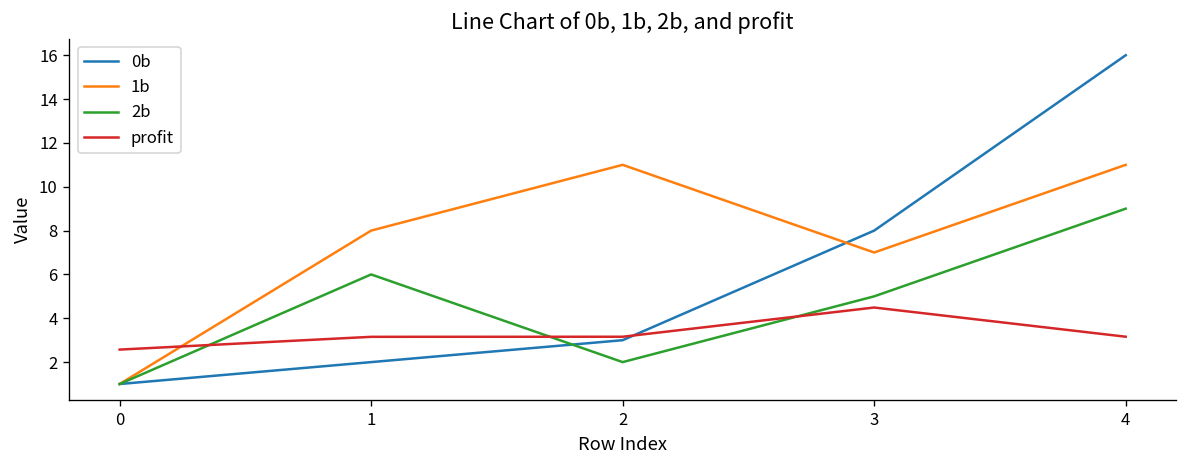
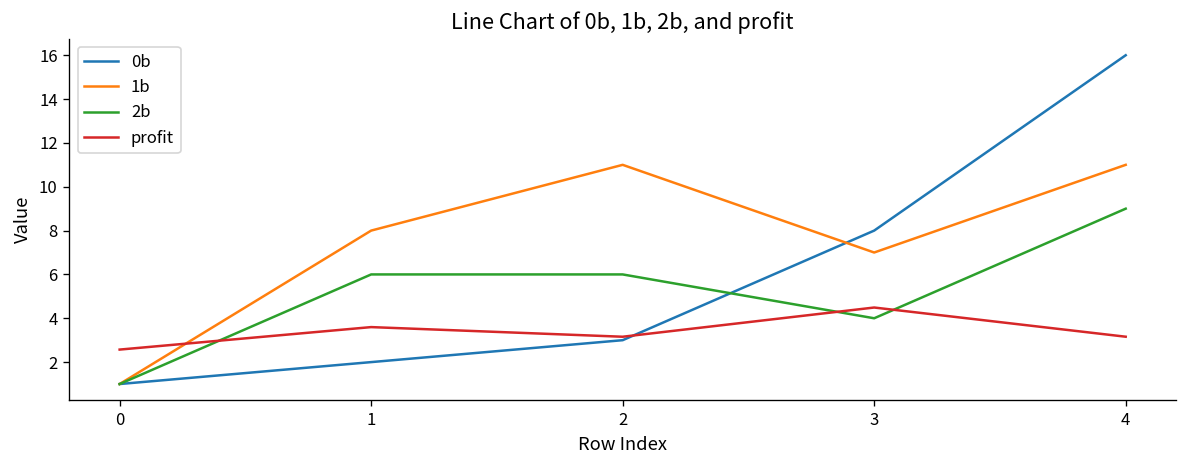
profit, 1: 3.2 -> 3.6
2b, 2: 2 -> 6
2b, 3: 5 -> 4
